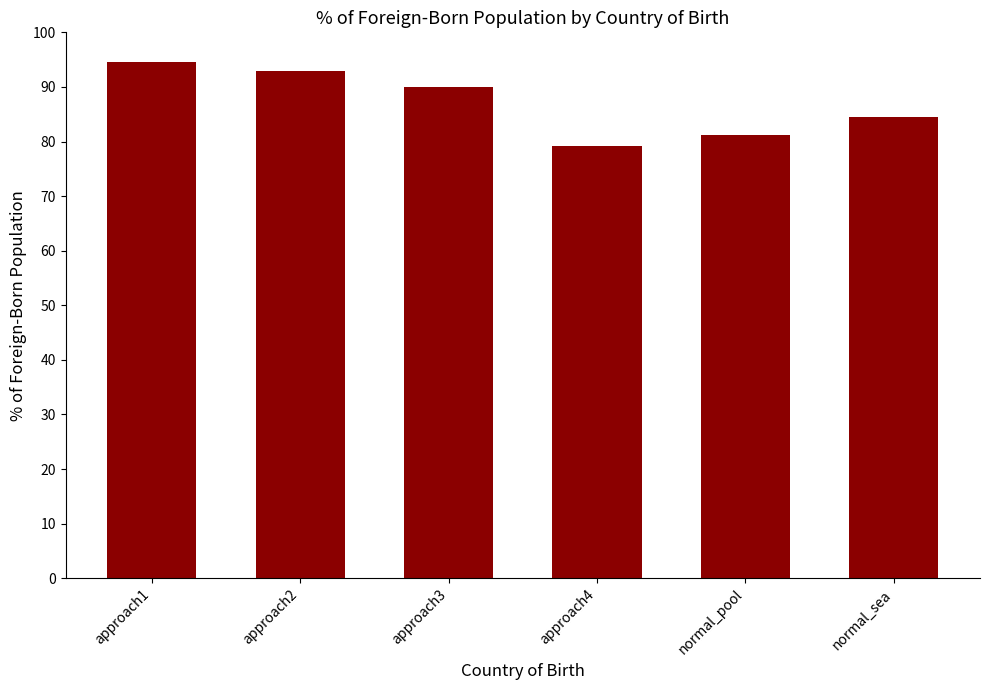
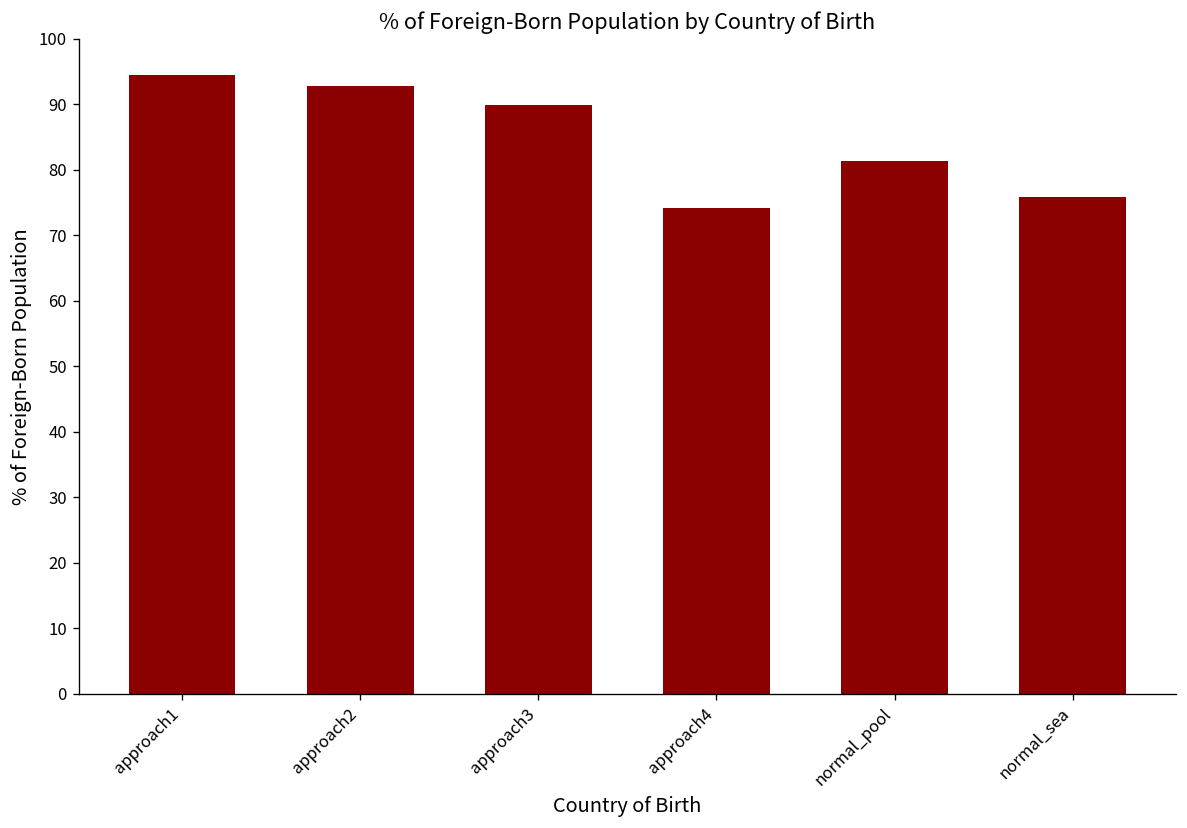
approach4: 79 -> 74
normal_sea: 85 -> 76
